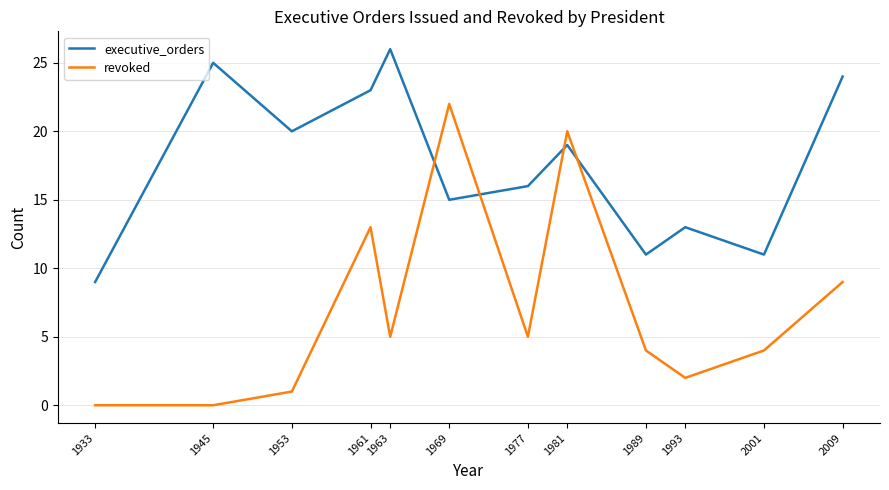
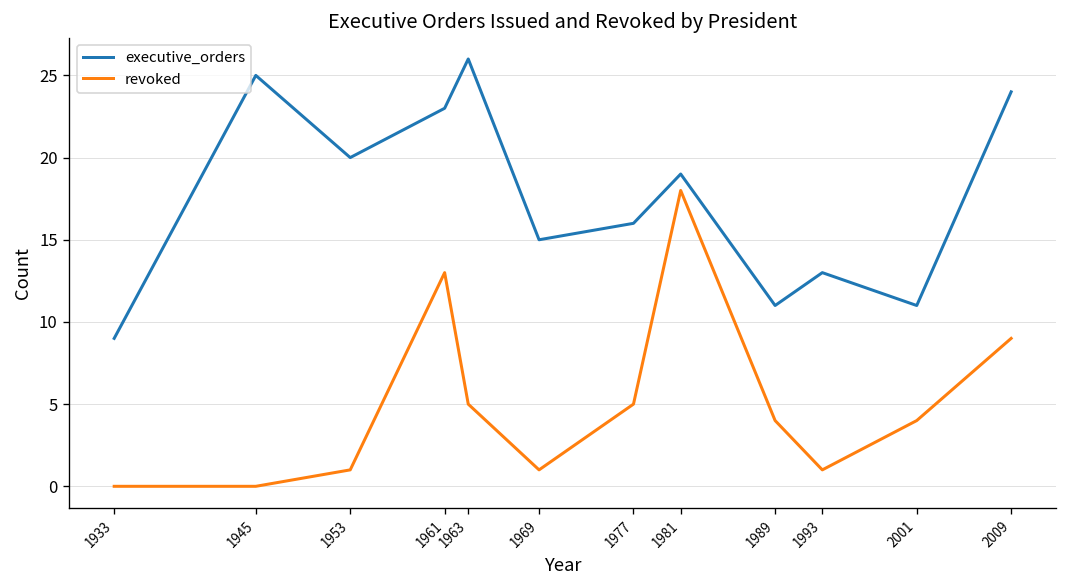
revoked, 1969: 22 -> 1
revoked, 1981: 20 -> 18
revoked, 1993: 2 -> 1
